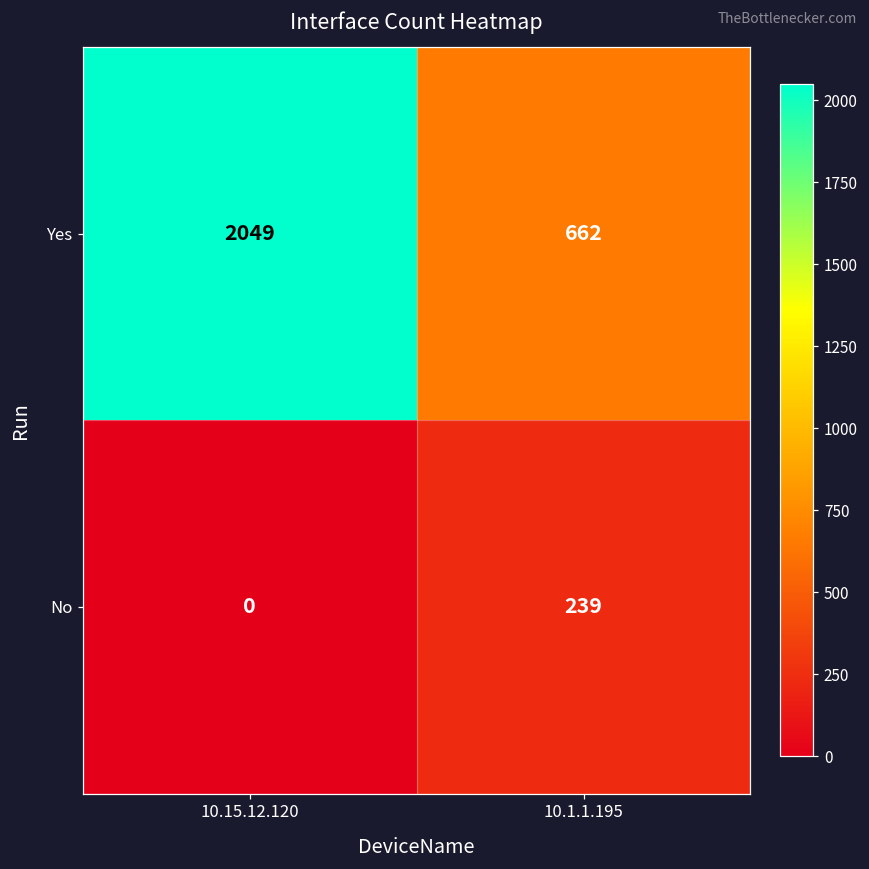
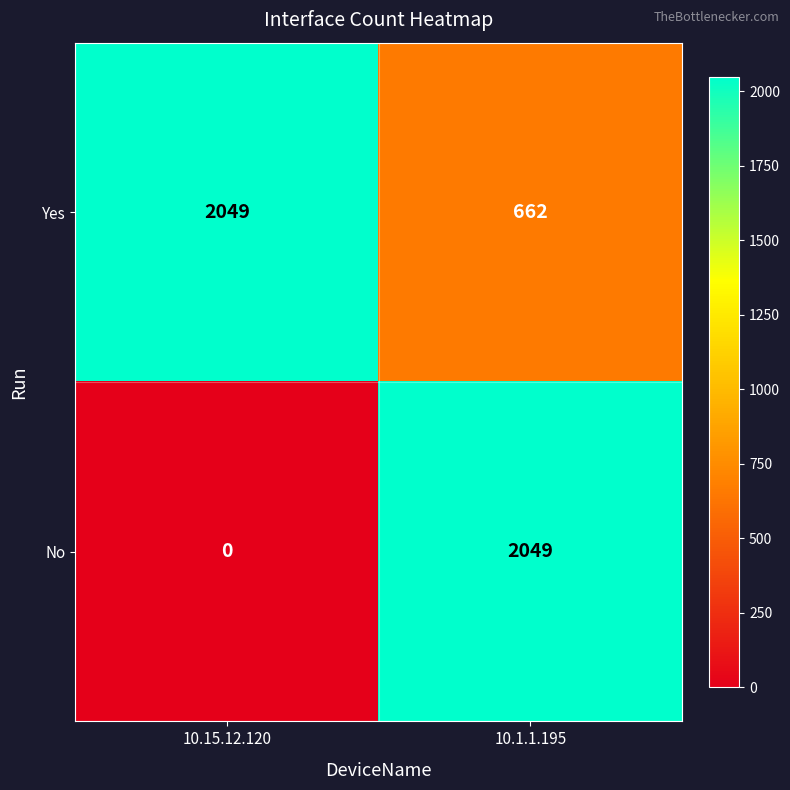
No, 10.1.1.195: 239 -> 2049
